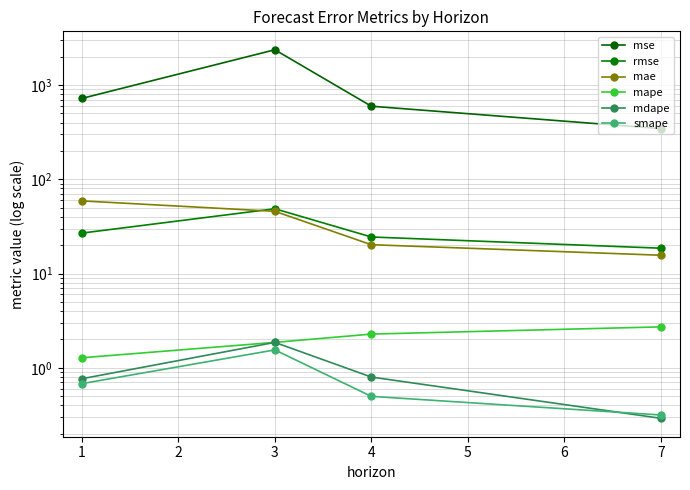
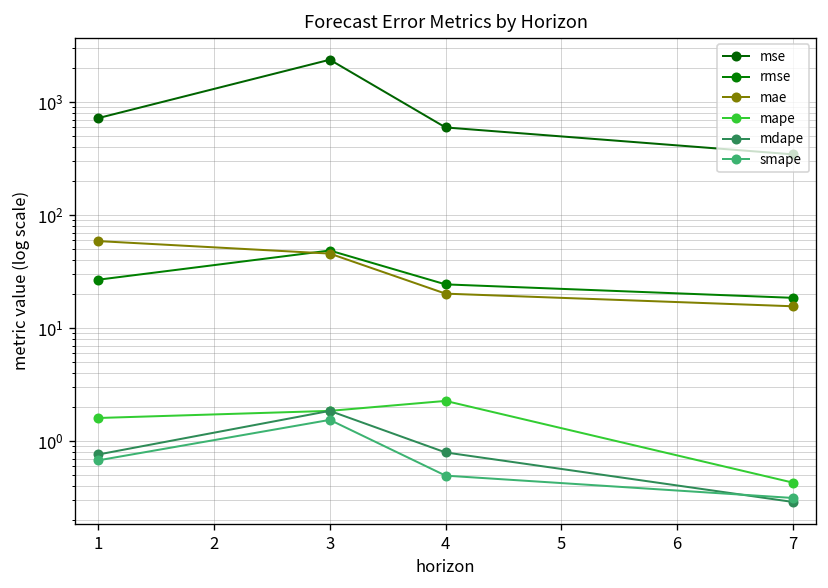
mape, 1: 1.3 -> 1.6
mape, 7: 2.7 -> 0.4
